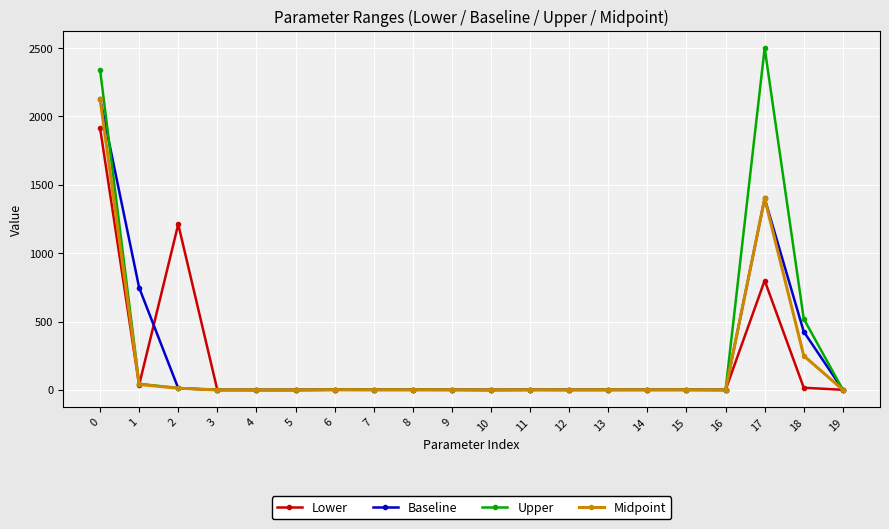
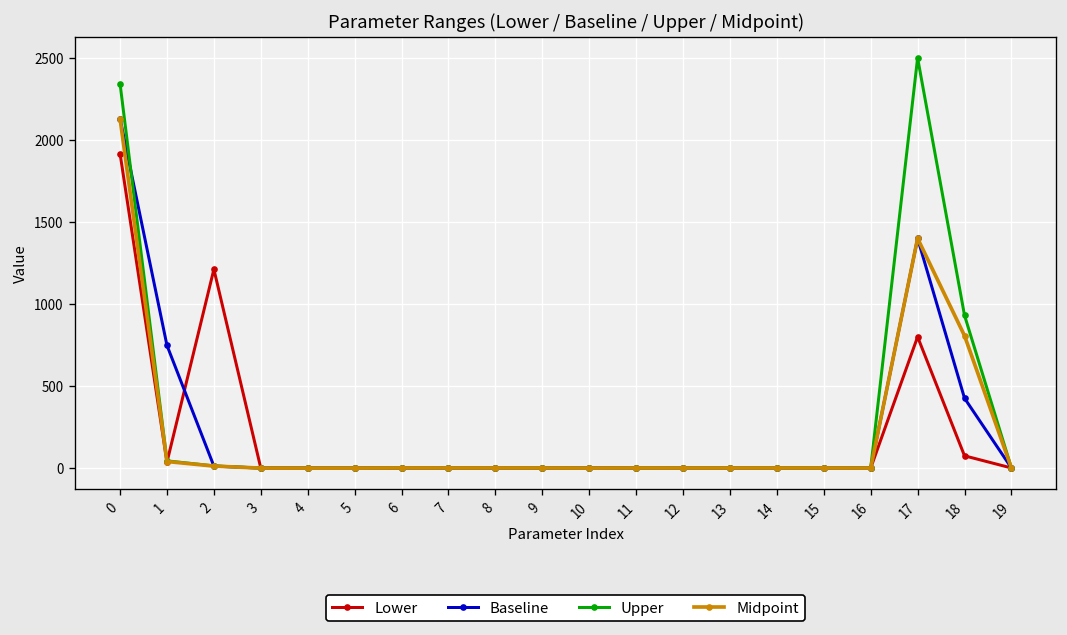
Lower, 18: 20 -> 80
Upper, 18: 520 -> 930
Midpoint, 18: 250 -> 810
